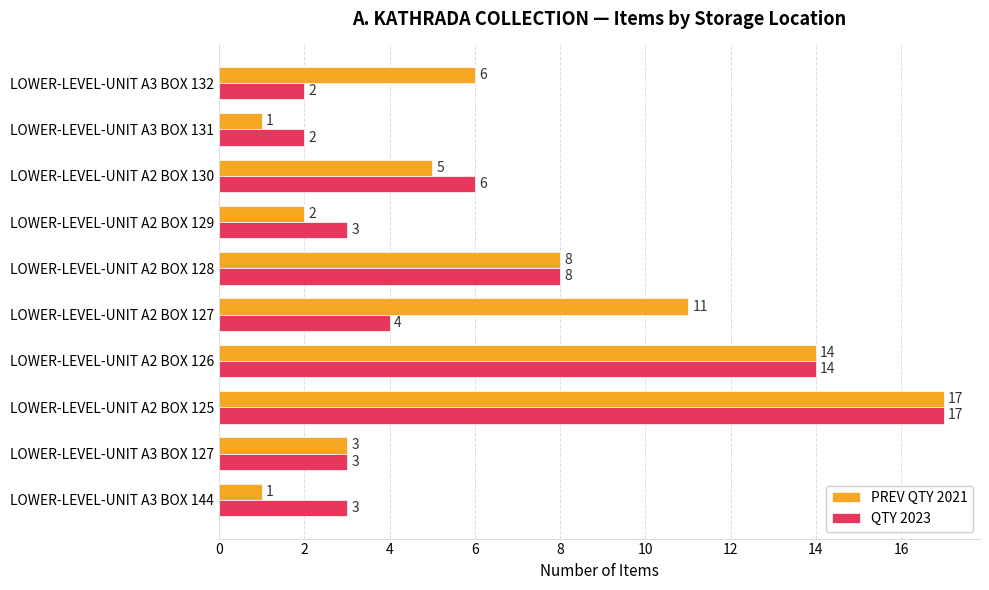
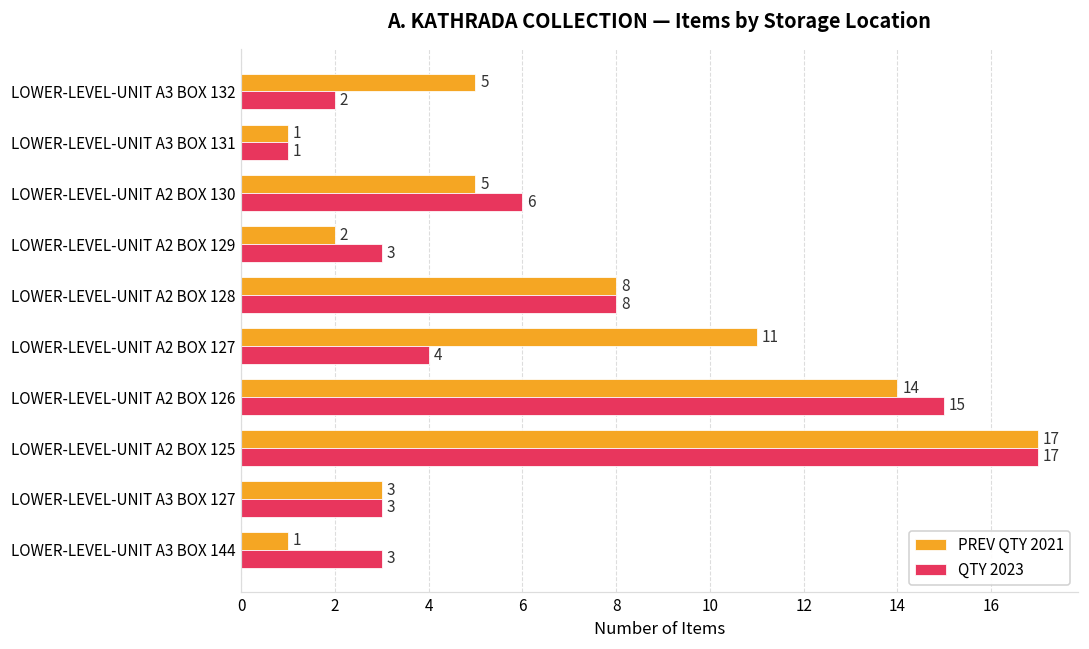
PREV QTY 2021, LOWER-LEVEL-UNIT A3 BOX 132: 6 -> 5
QTY 2023, LOWER-LEVEL-UNIT A3 BOX 131: 2 -> 1
QTY 2023, LOWER-LEVEL-UNIT A2 BOX 126: 14 -> 15
